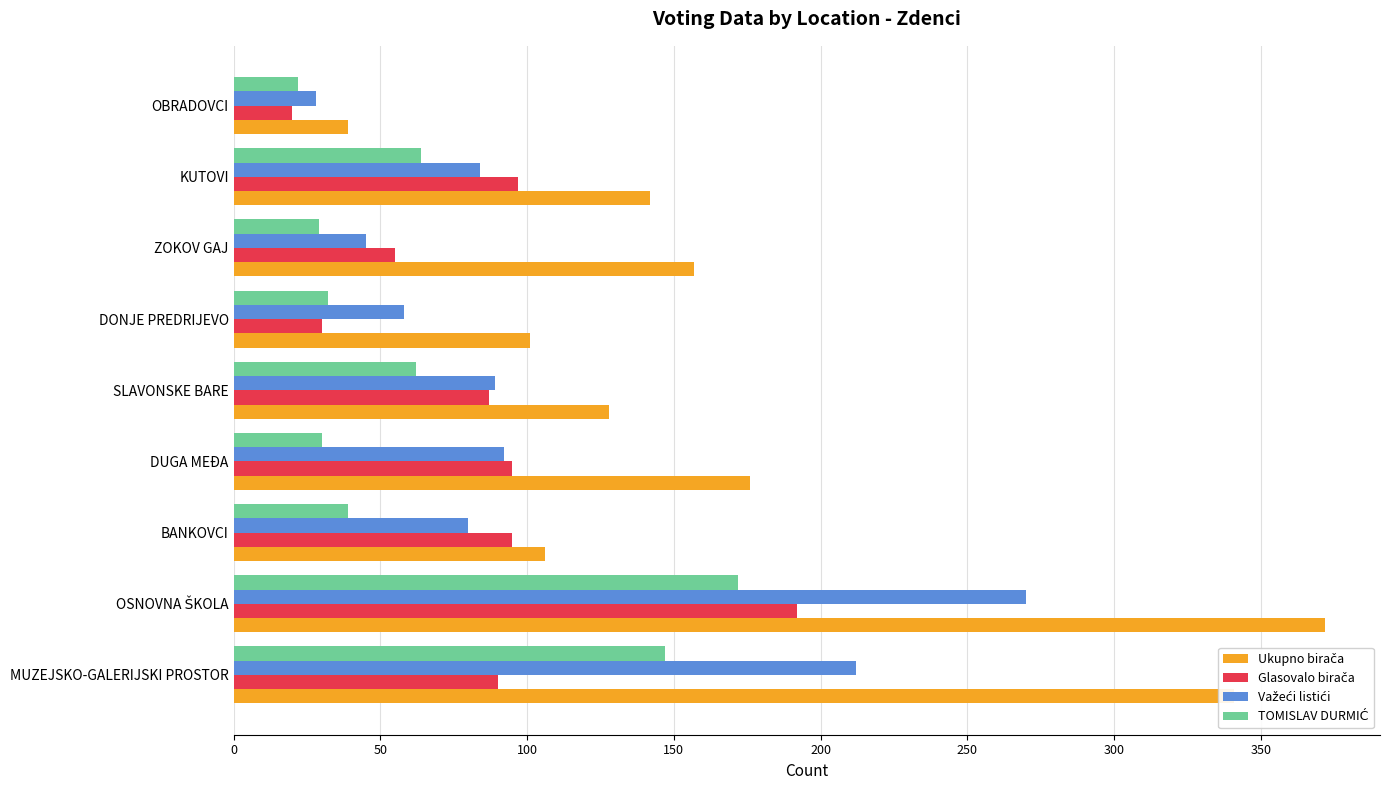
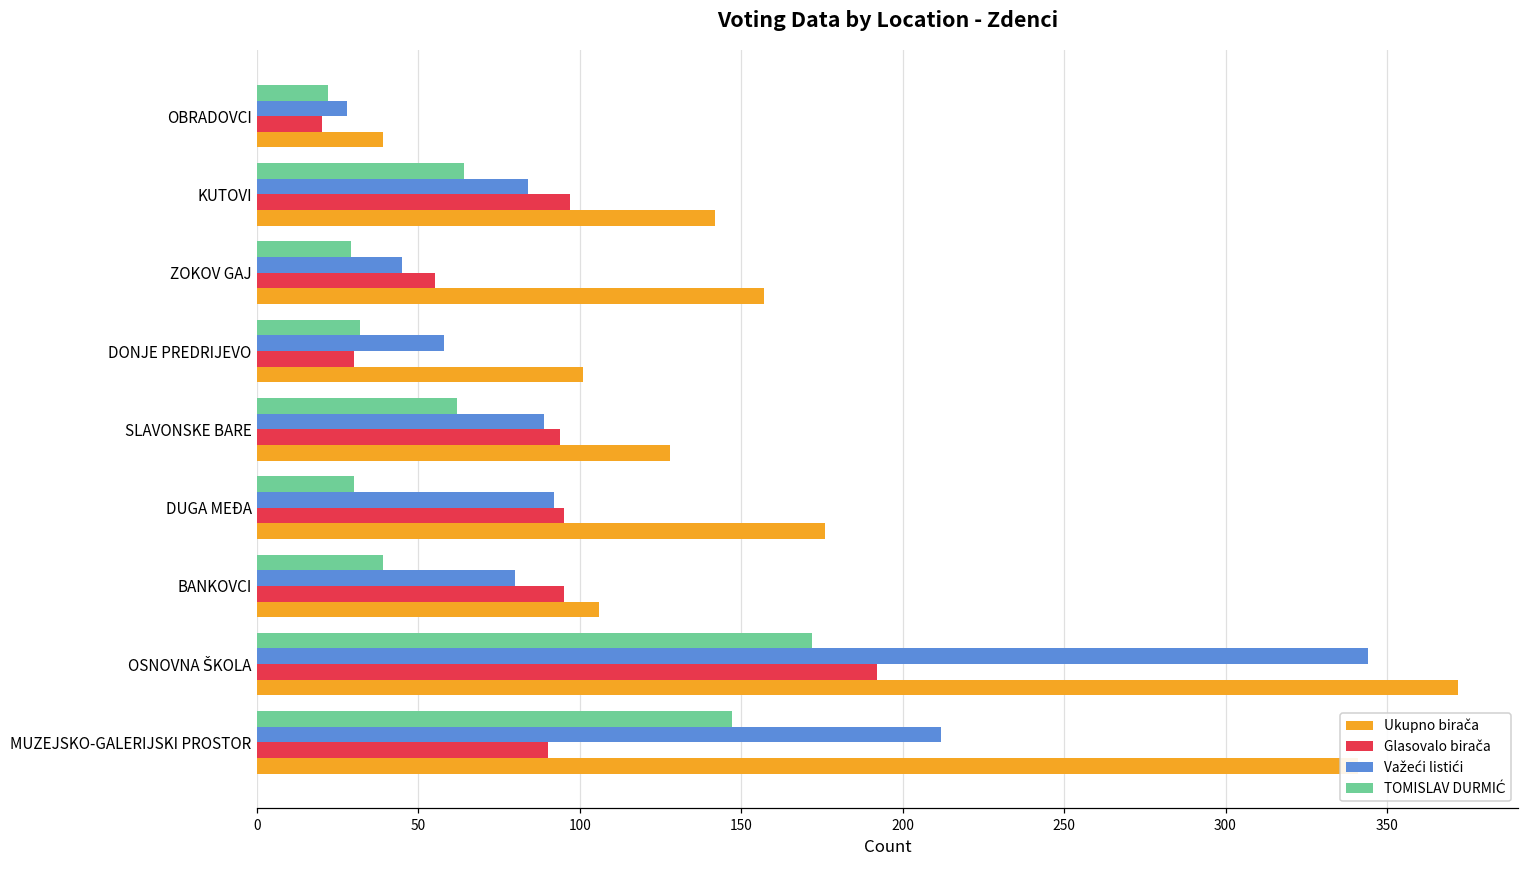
Glasovalo birača, SLAVONSKE BARE: 87 -> 94
Važeći listići, OSNOVNA ŠKOLA: 270 -> 344
